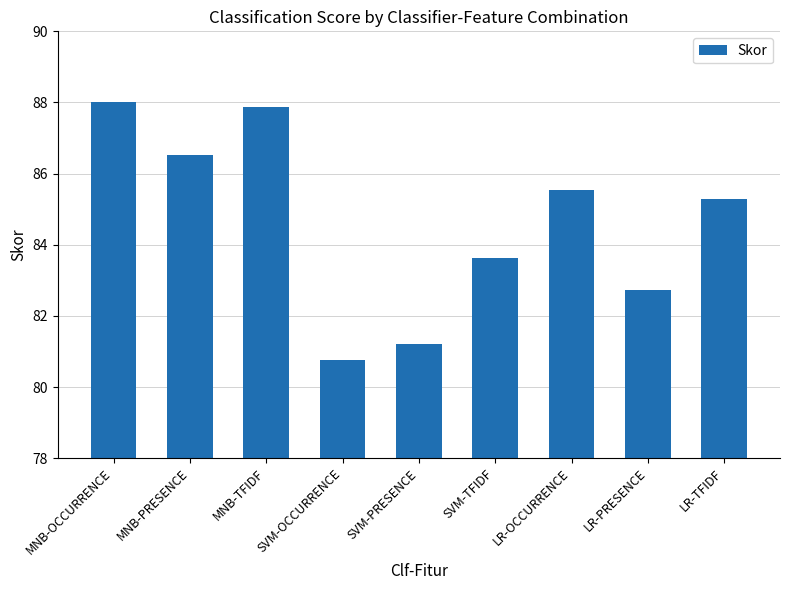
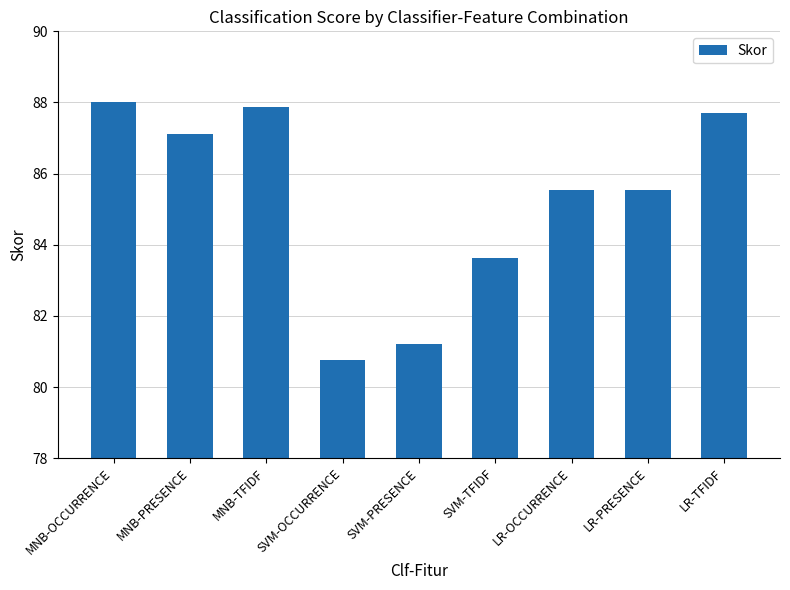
MNB-PRESENCE: 86.5 -> 87.1
LR-PRESENCE: 82.7 -> 85.5
LR-TFIDF: 85.3 -> 87.7
